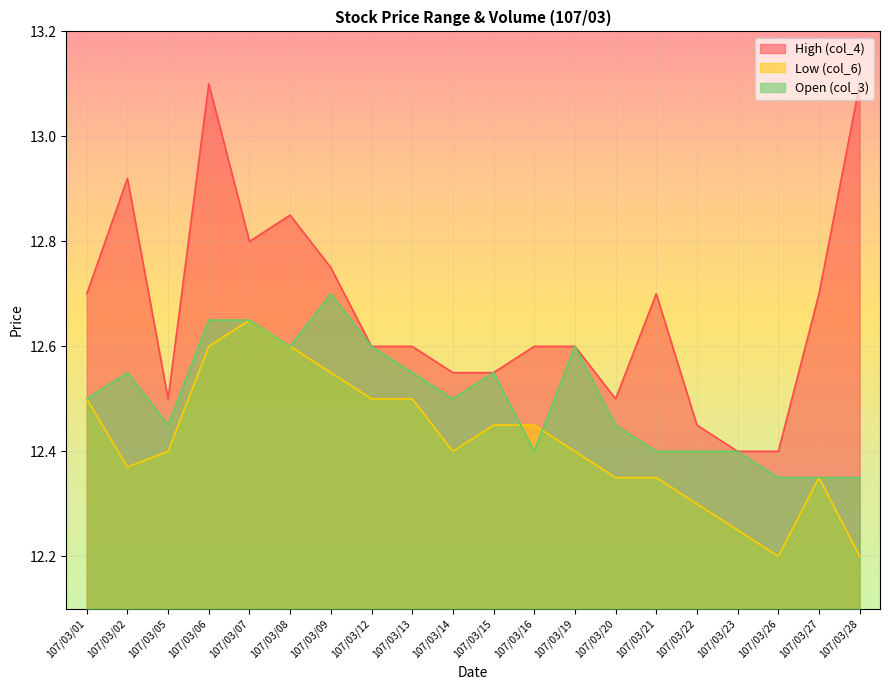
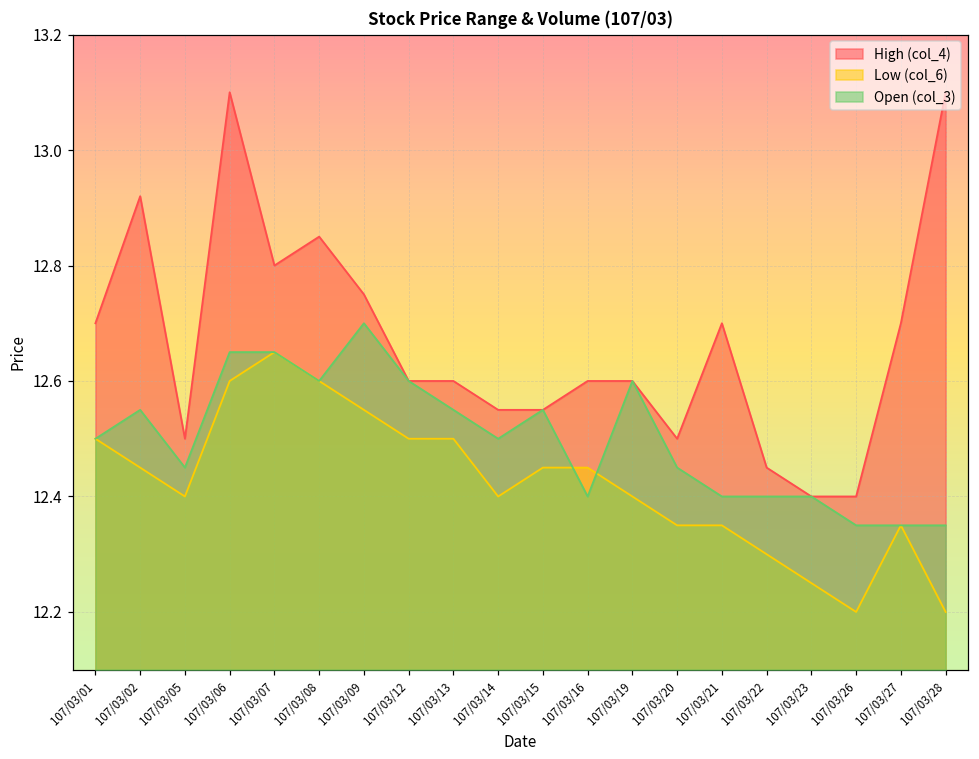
Low (col_6), 107/03/02: 12.37 -> 12.45
